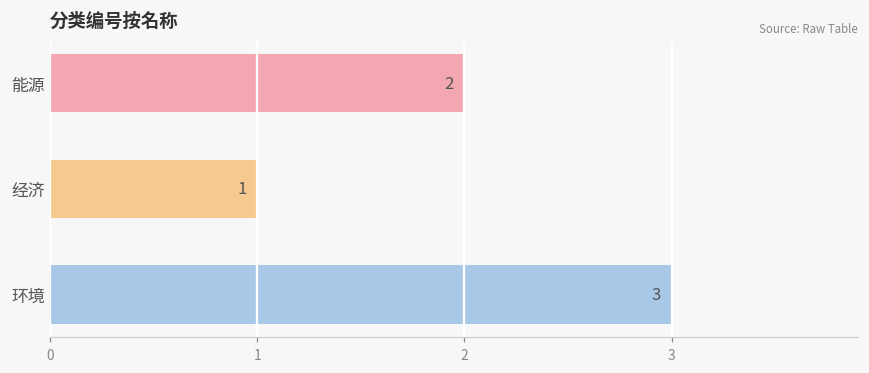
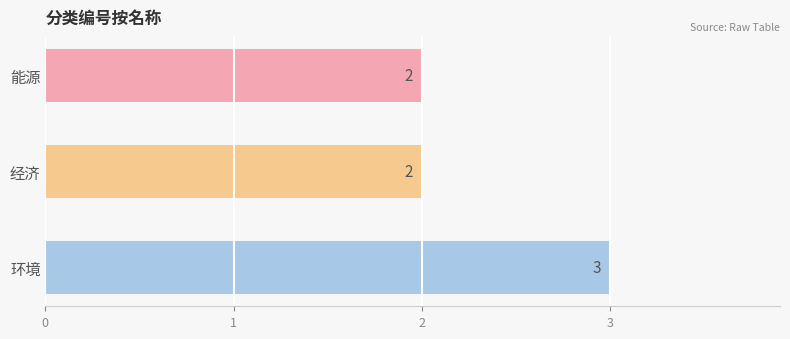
经济: 1 -> 2
